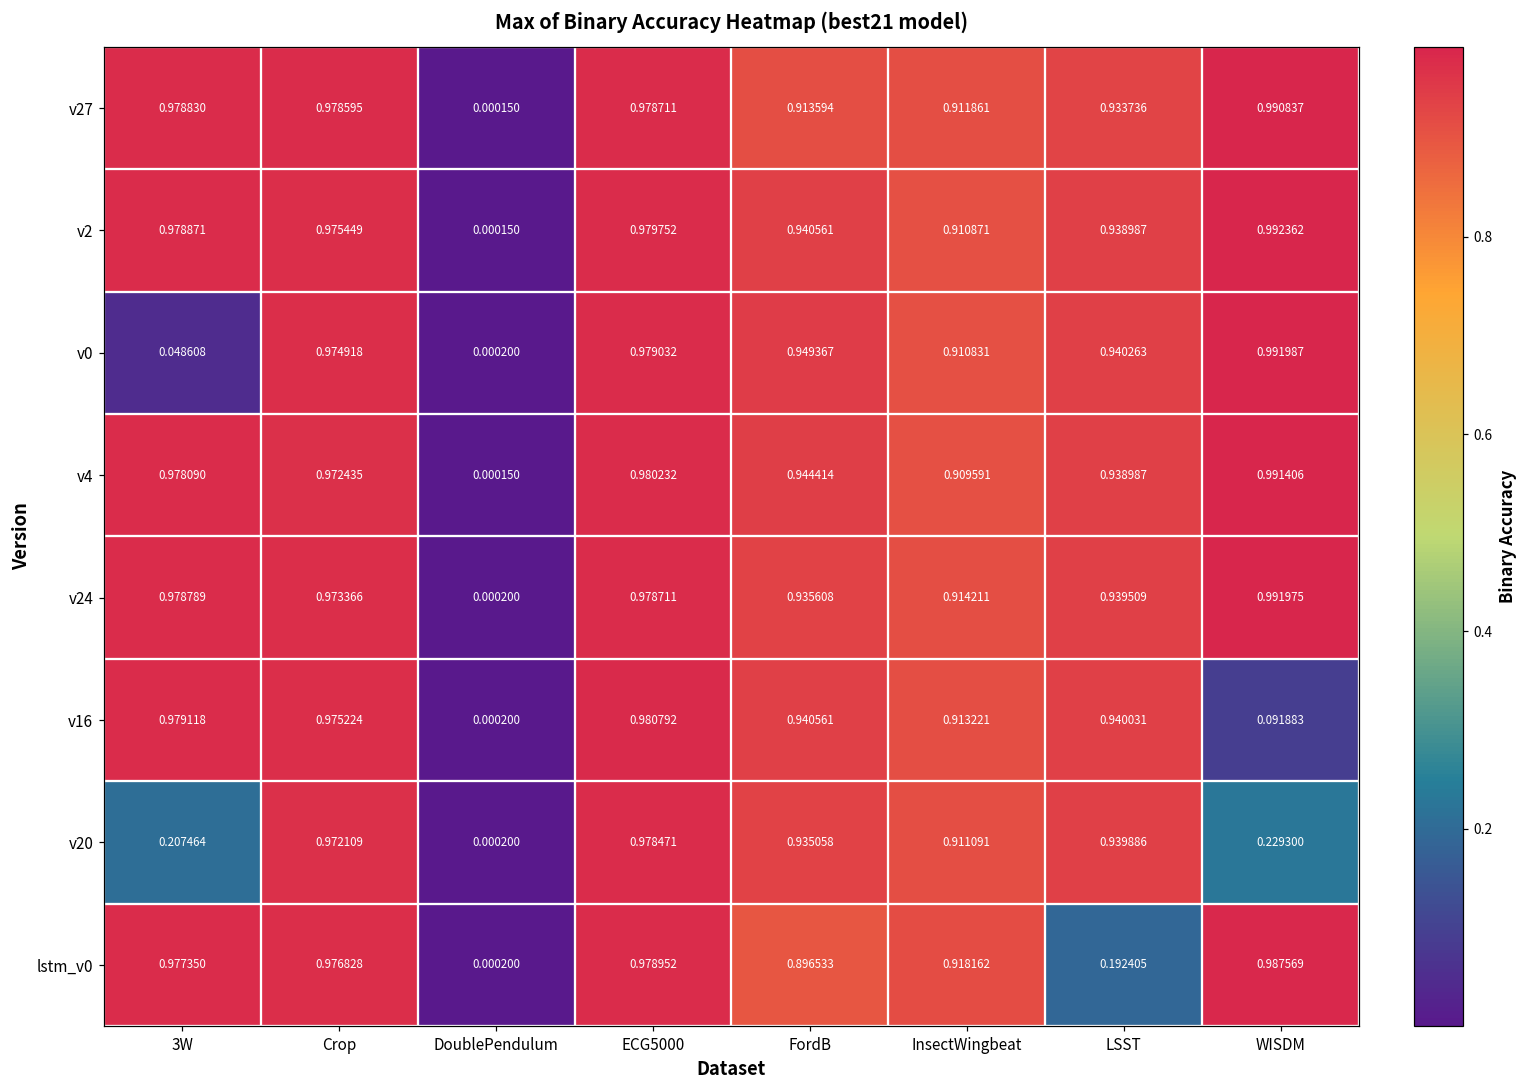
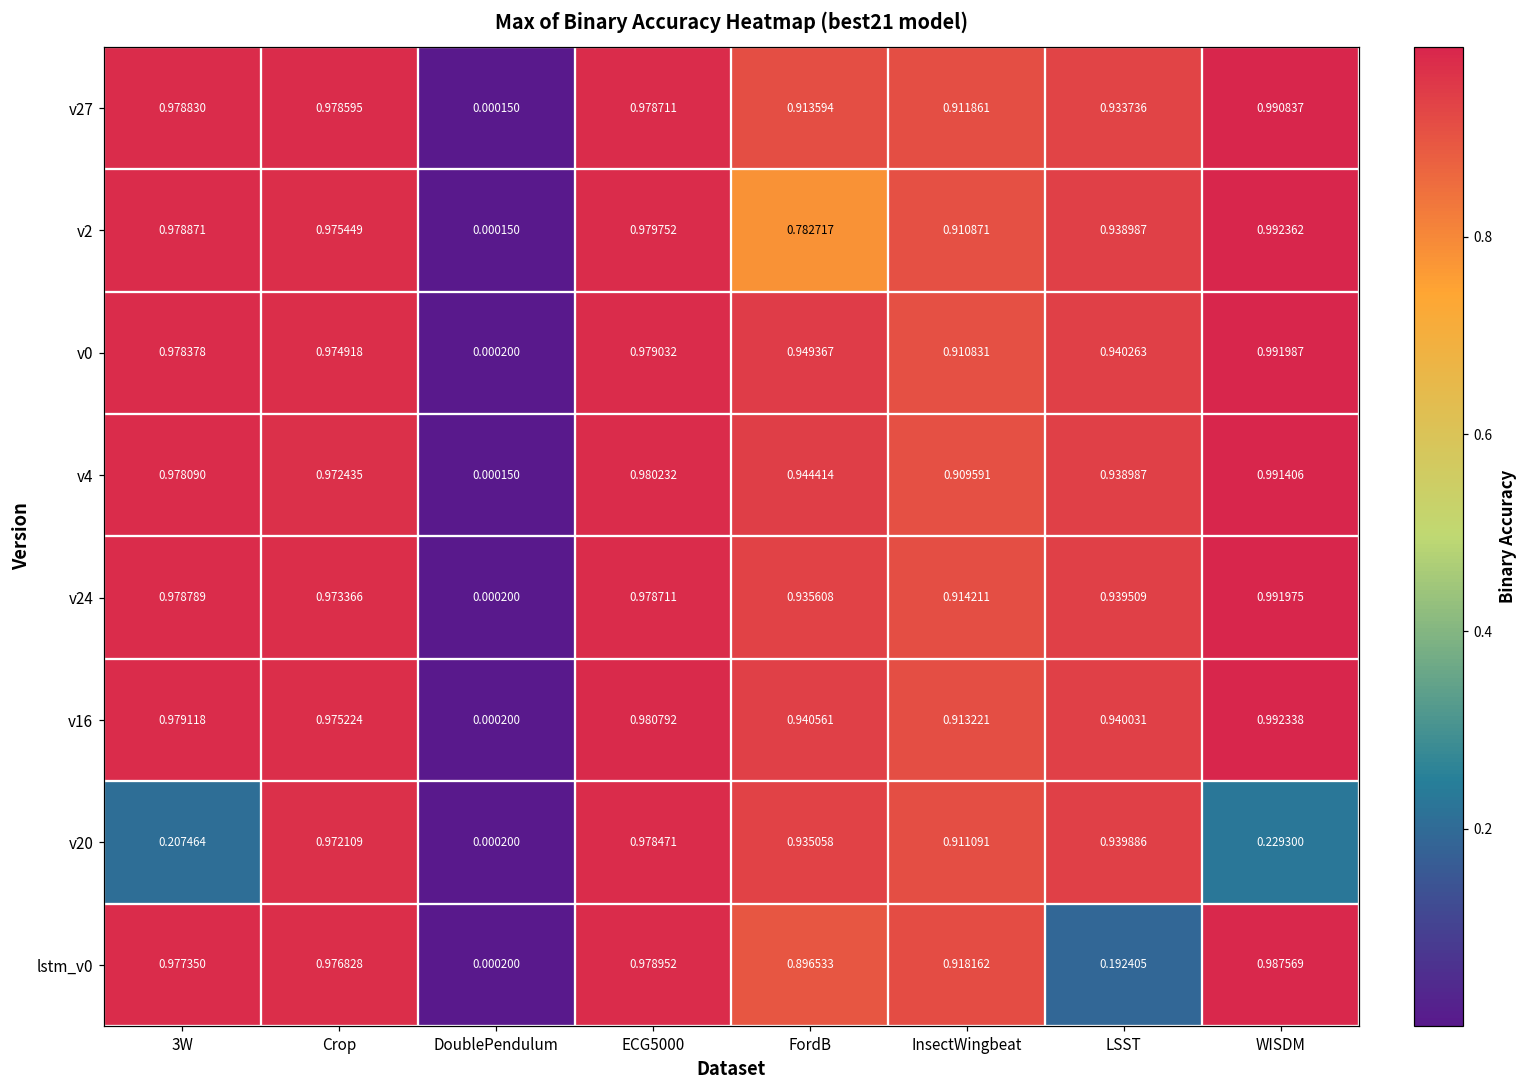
v2, FordB: 0.940561 -> 0.782717
v0, 3W: 0.048608 -> 0.978378
v16, WISDM: 0.091883 -> 0.992338
